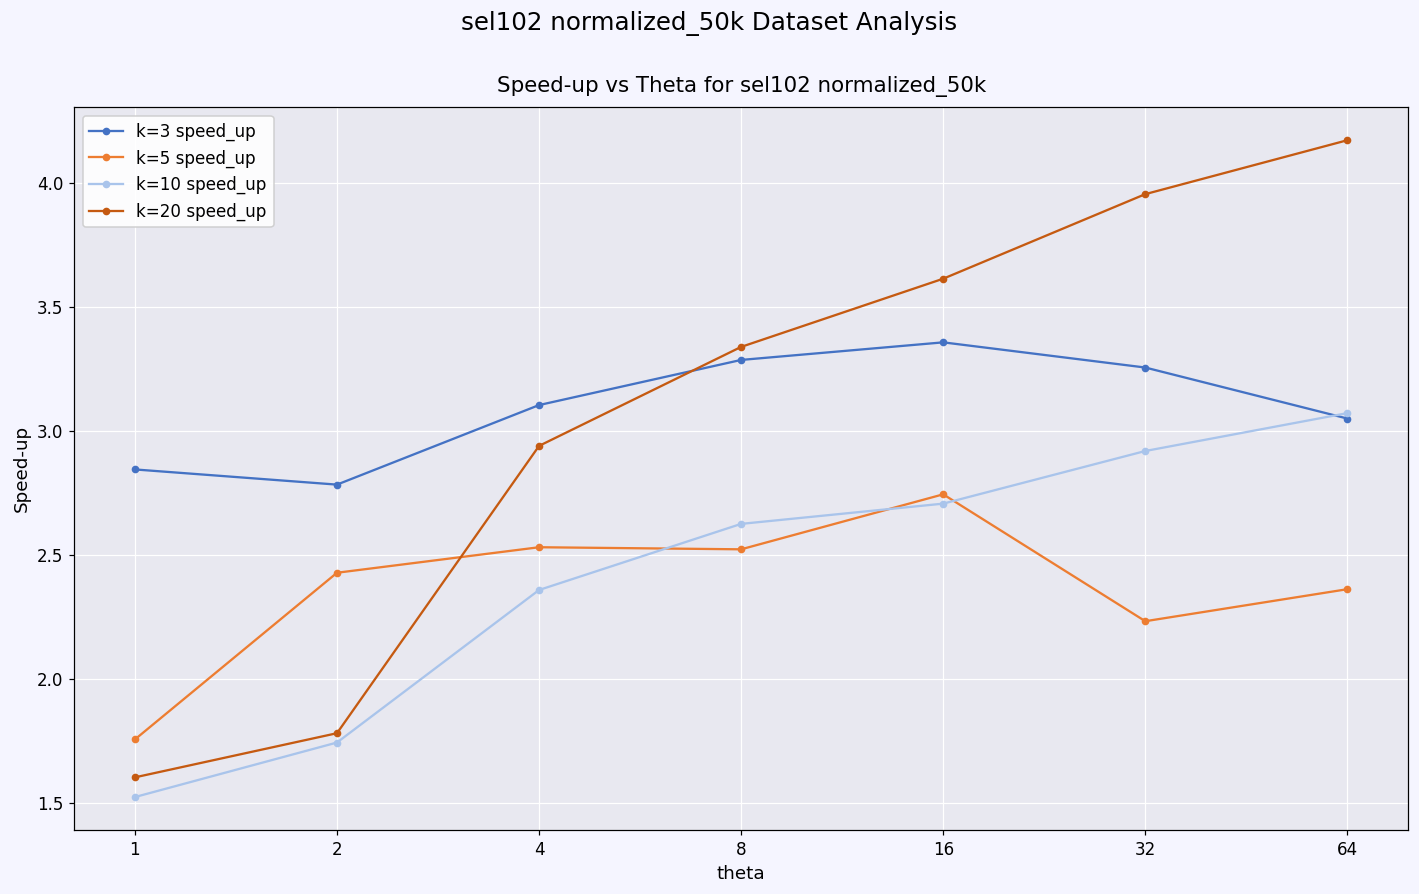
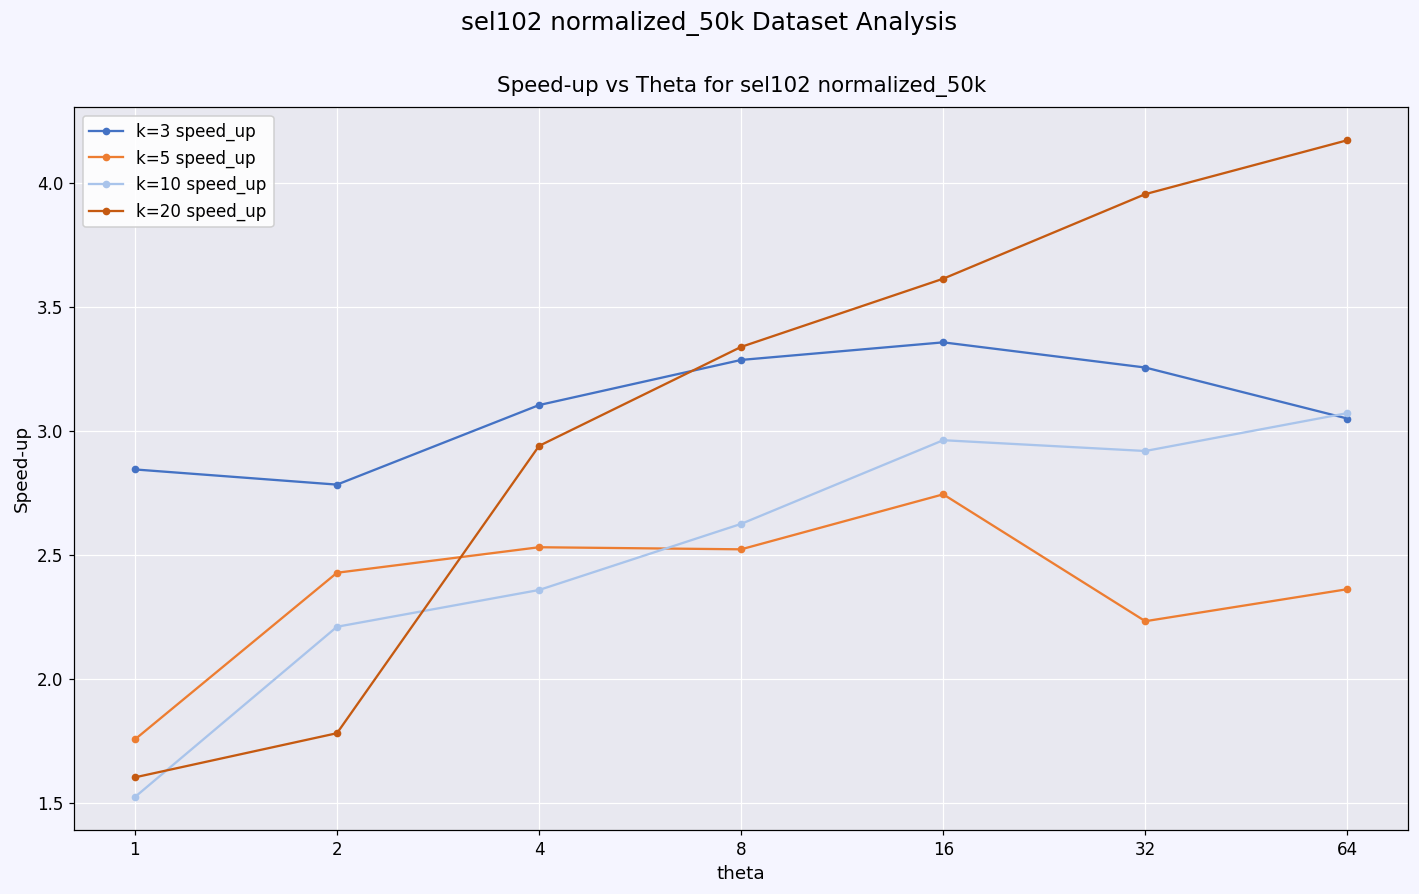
k=10 speed_up, 2: 1.74 -> 2.21
k=10 speed_up, 16: 2.71 -> 2.96
